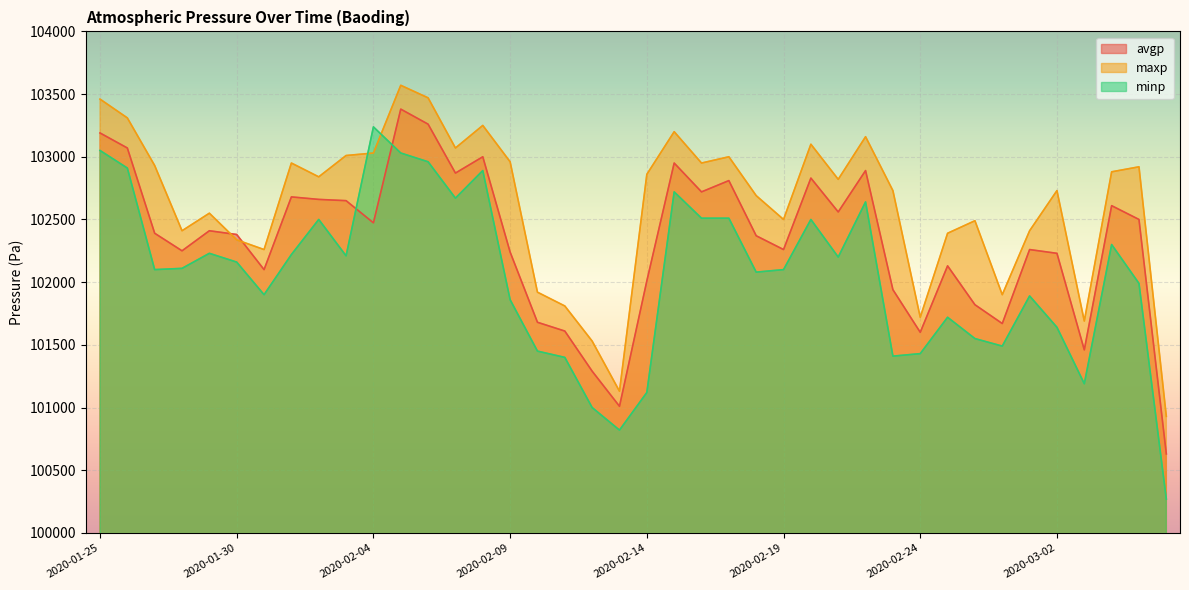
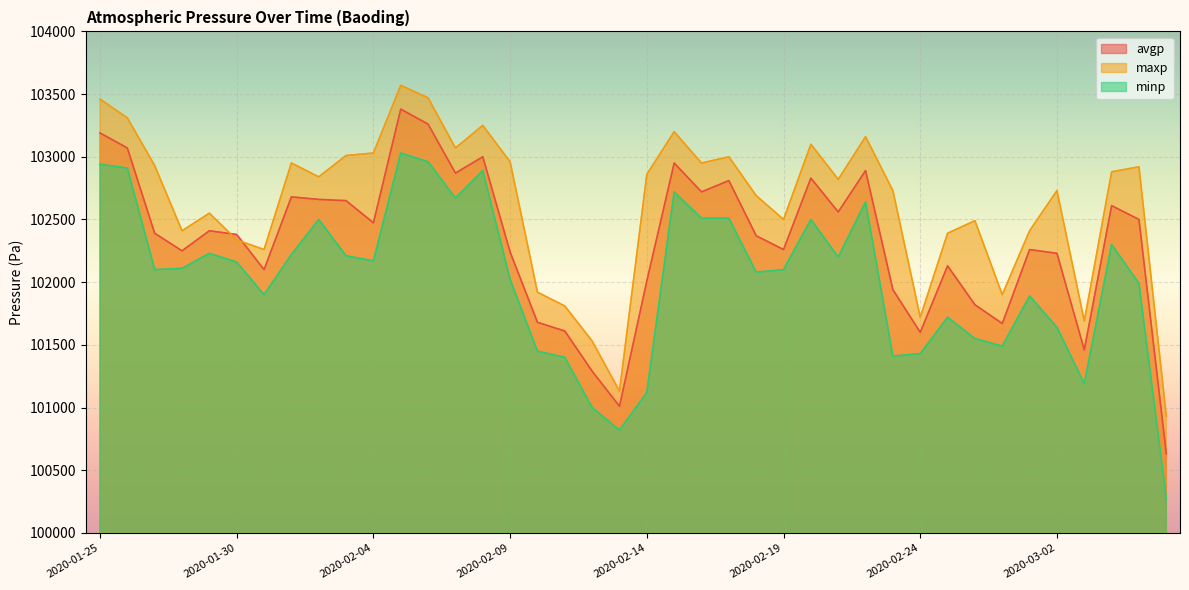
minp, 2020-01-25: 103050 -> 102940
minp, 2020-02-04: 103240 -> 102170
minp, 2020-02-09: 101860 -> 102020
